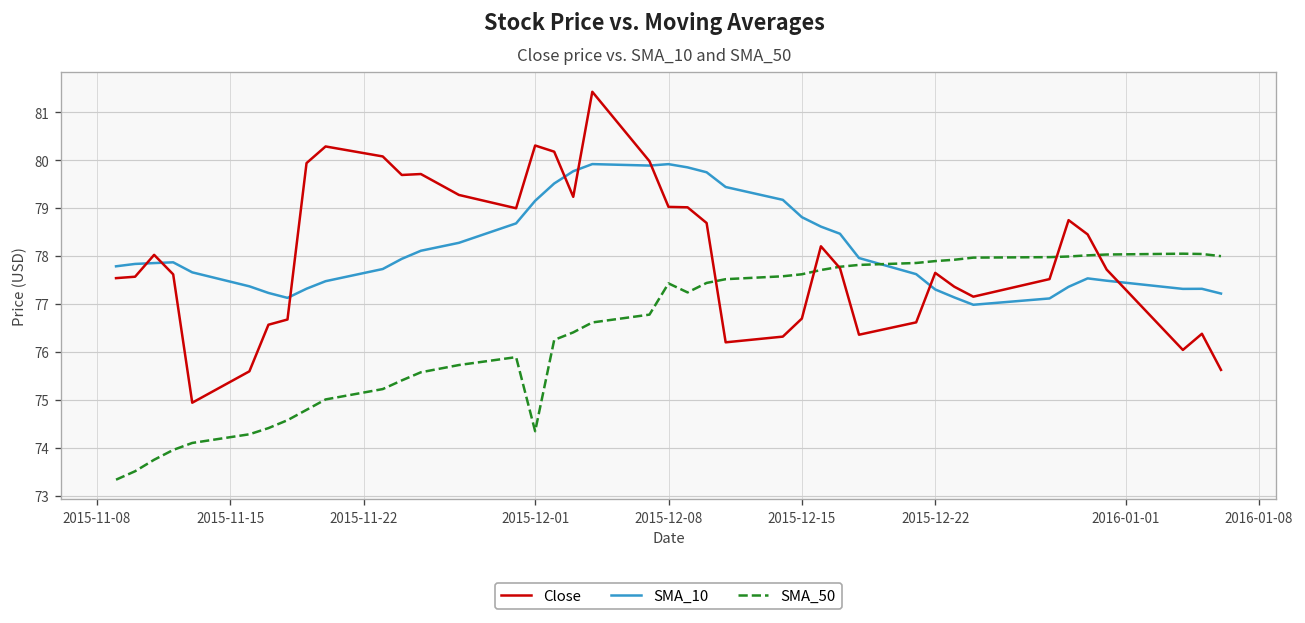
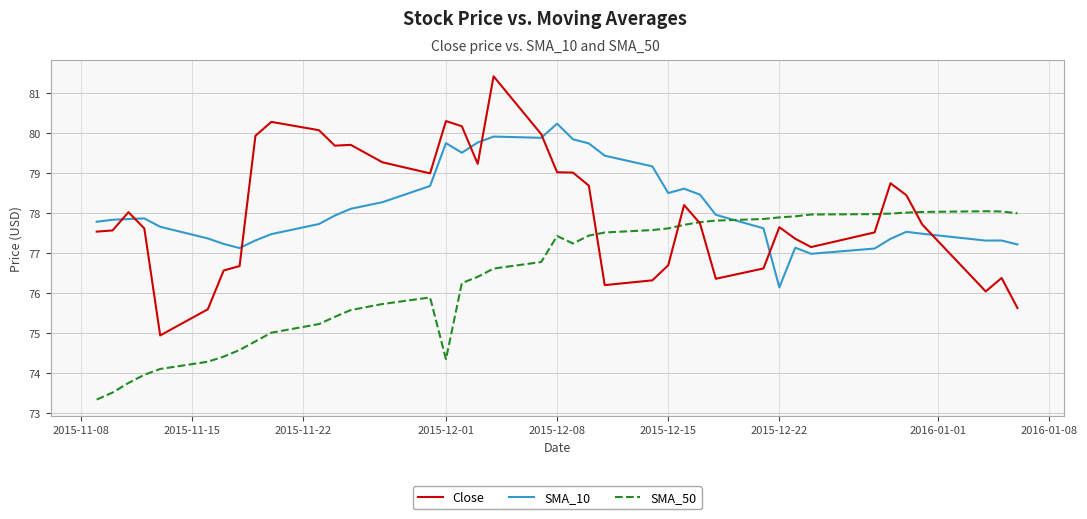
SMA_10, 2015-12-01: 79.2 -> 79.8
SMA_10, 2015-12-08: 79.9 -> 80.2
SMA_10, 2015-12-15: 78.8 -> 78.5
SMA_10, 2015-12-22: 77.3 -> 76.1
